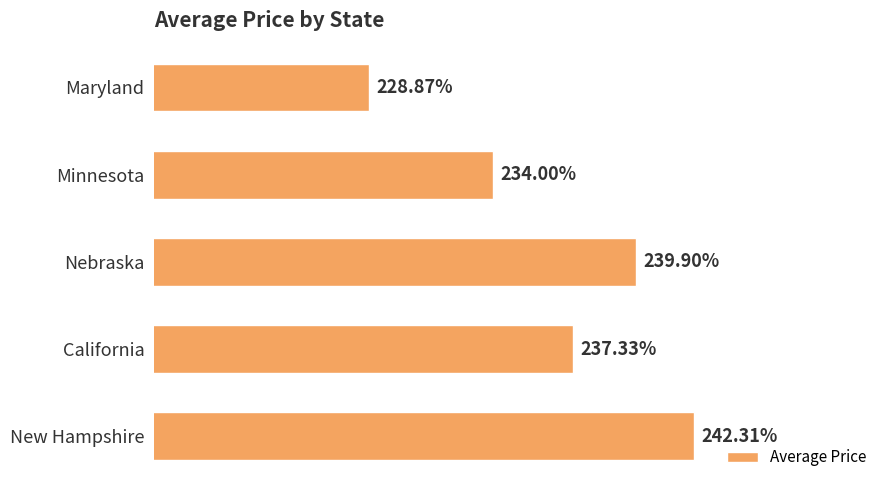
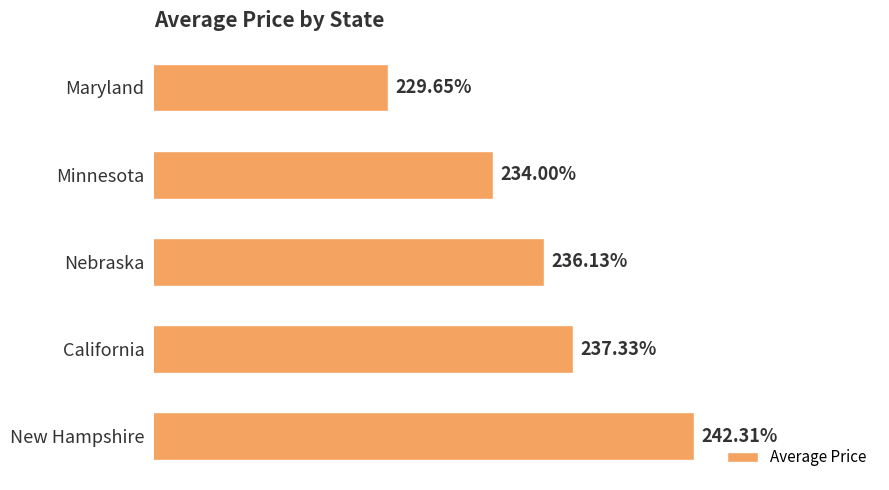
Maryland: 228.87% -> 229.65%
Nebraska: 239.90% -> 236.13%
